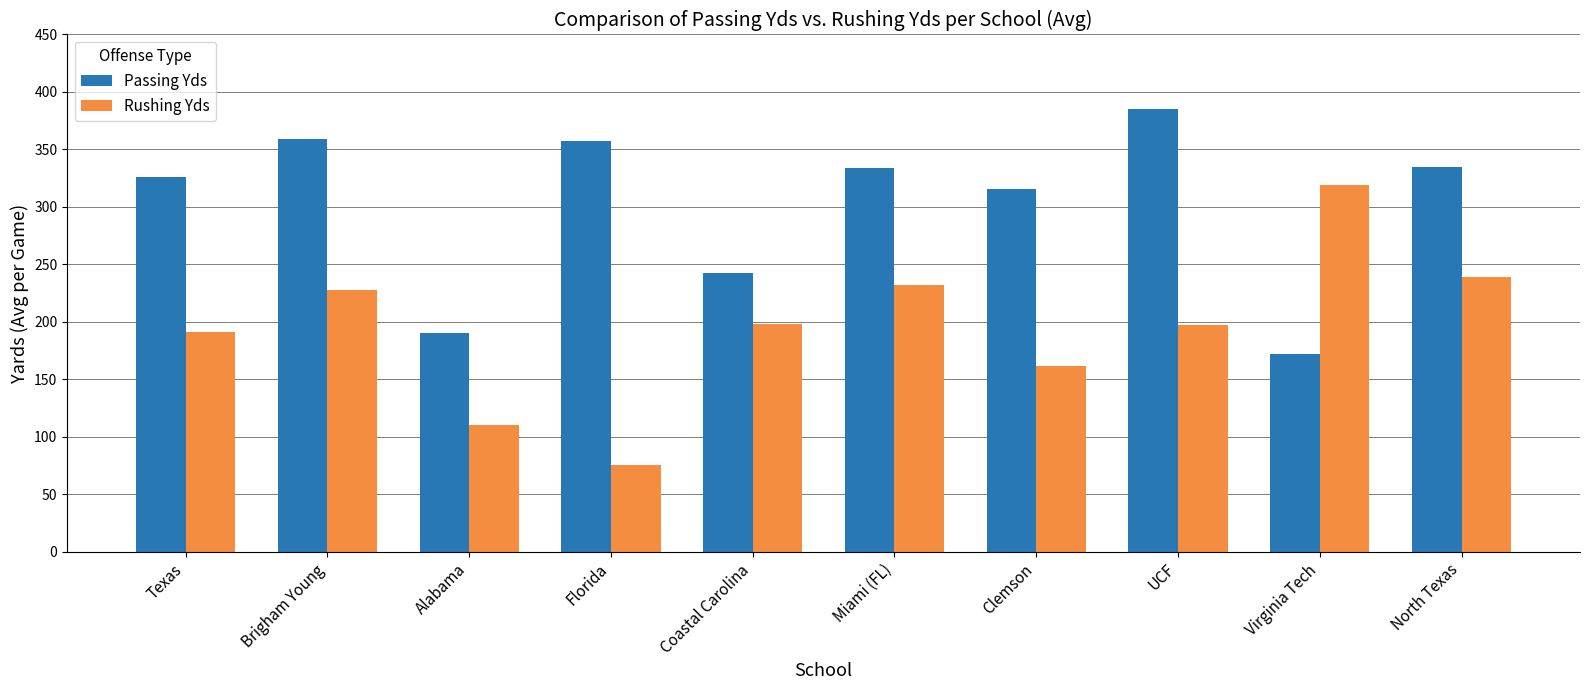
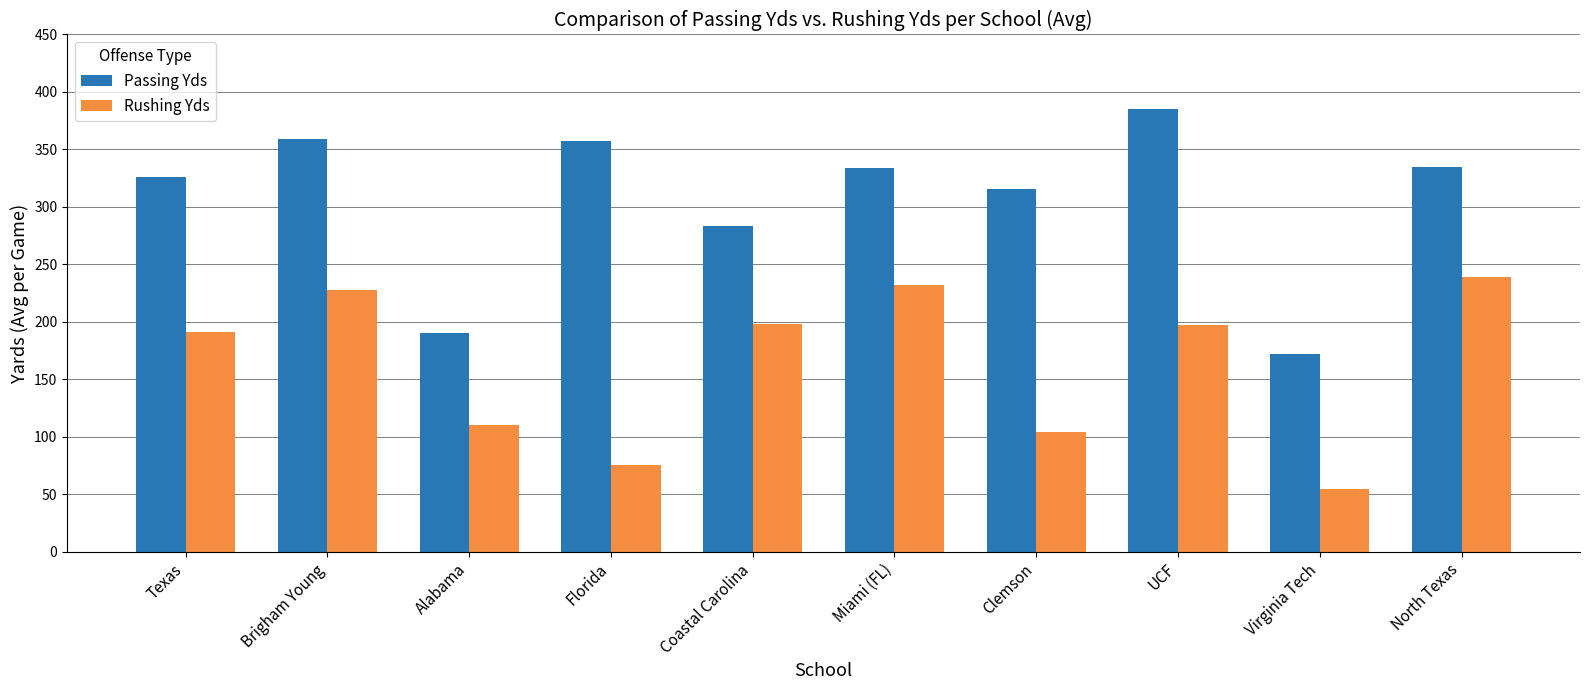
Passing Yds, Coastal Carolina: 243 -> 284
Rushing Yds, Clemson: 161 -> 104
Rushing Yds, Virginia Tech: 319 -> 55
